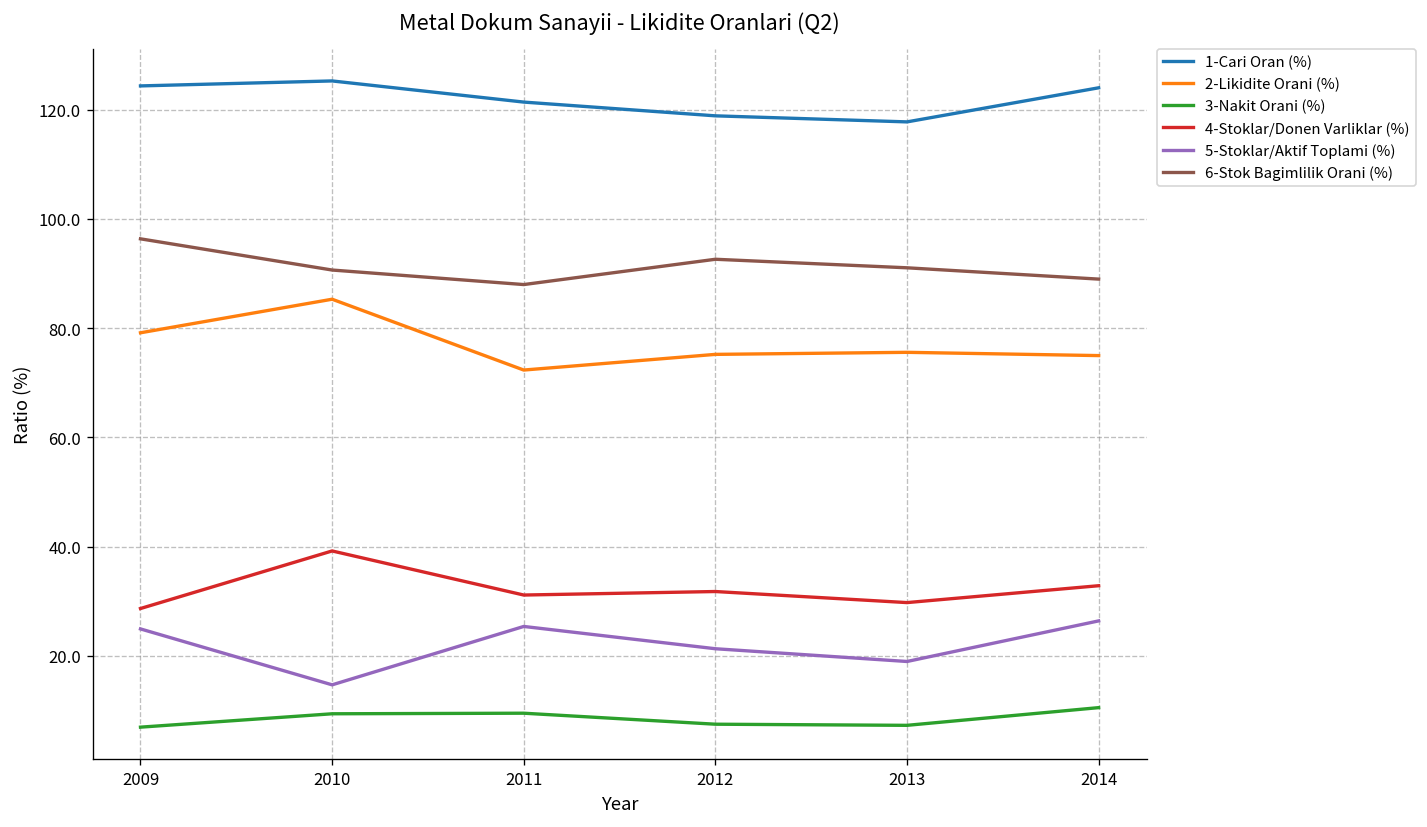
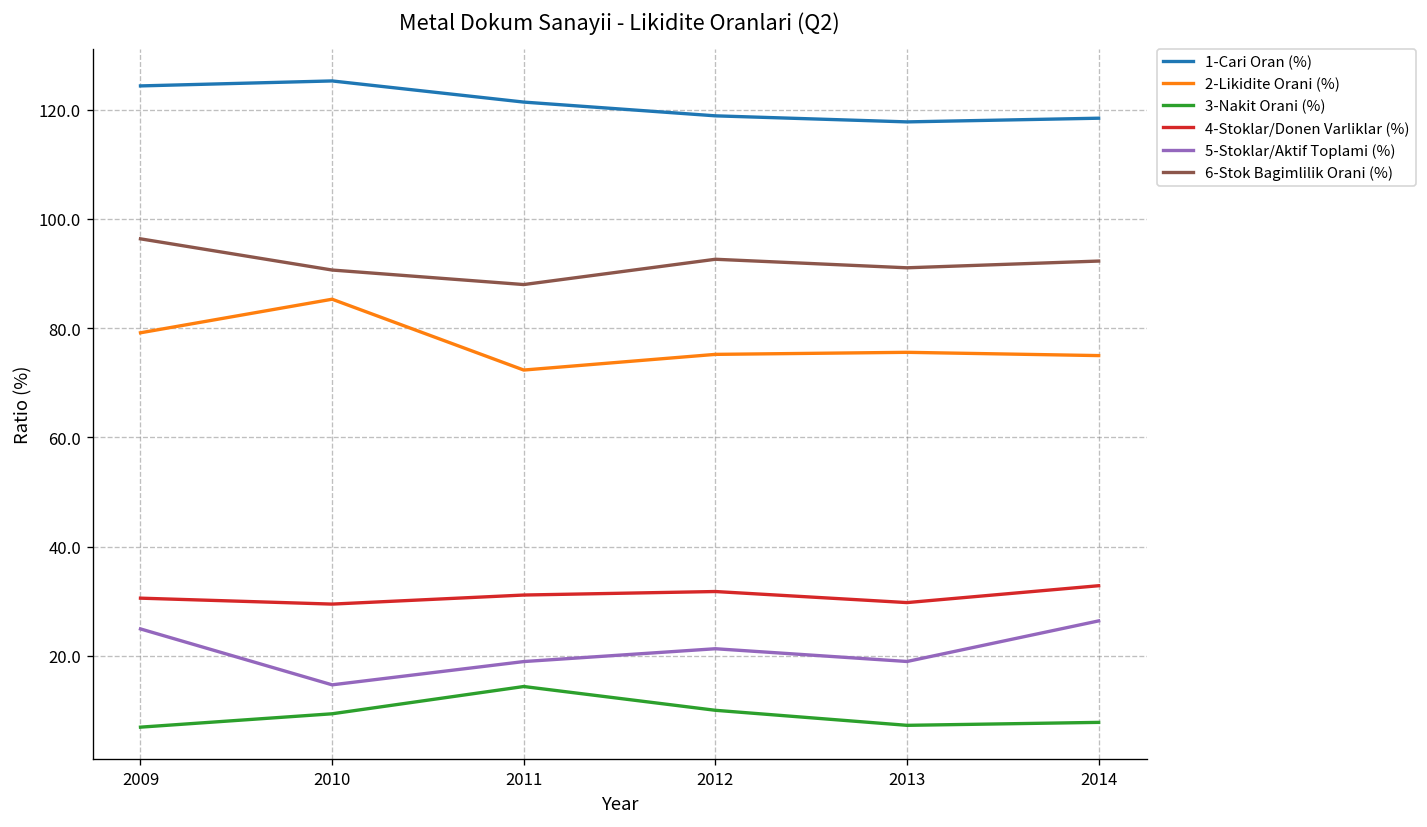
4-Stoklar/Donen Varliklar (%), 2009: 29 -> 31
4-Stoklar/Donen Varliklar (%), 2010: 39 -> 29
3-Nakit Orani (%), 2011: 9 -> 14
5-Stoklar/Aktif Toplami (%), 2011: 25 -> 19
3-Nakit Orani (%), 2012: 7 -> 10
1-Cari Oran (%), 2014: 124 -> 118
3-Nakit Orani (%), 2014: 10 -> 8
6-Stok Bagimlilik Orani (%), 2014: 89 -> 92
